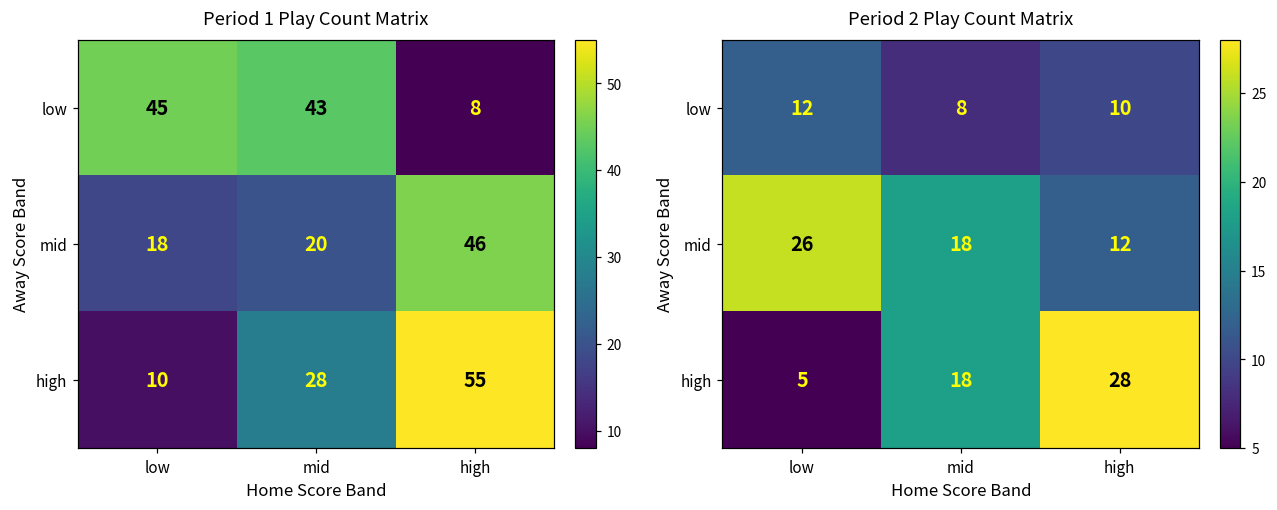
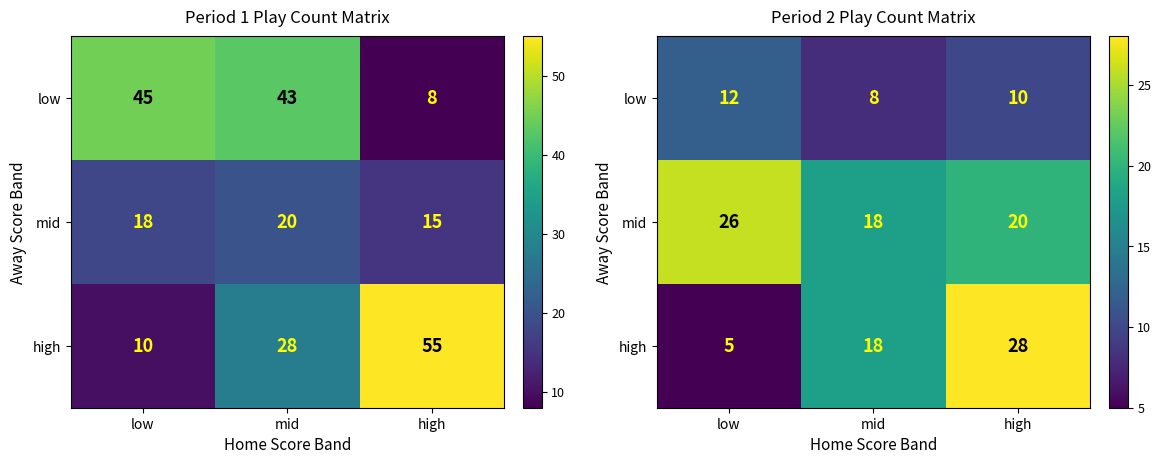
Period 1 Play Count Matrix, mid, high: 46 -> 15
Period 2 Play Count Matrix, mid, high: 12 -> 20
